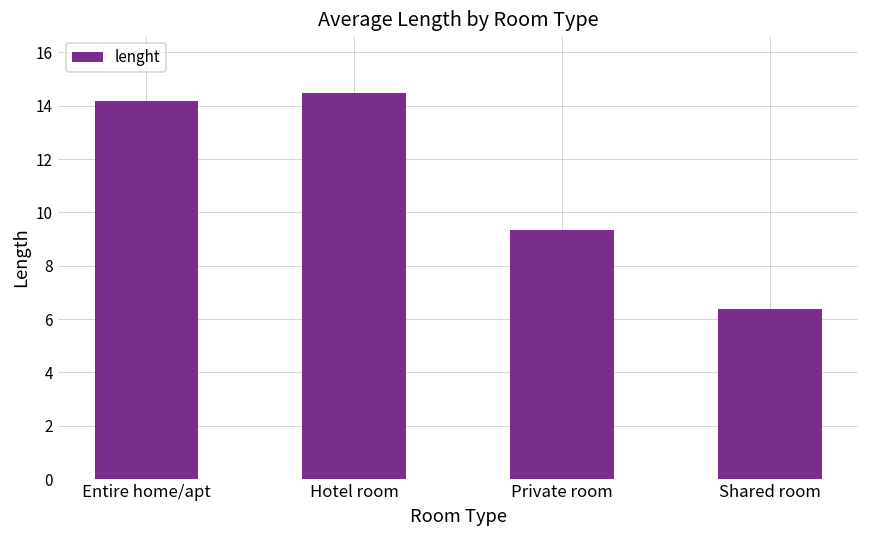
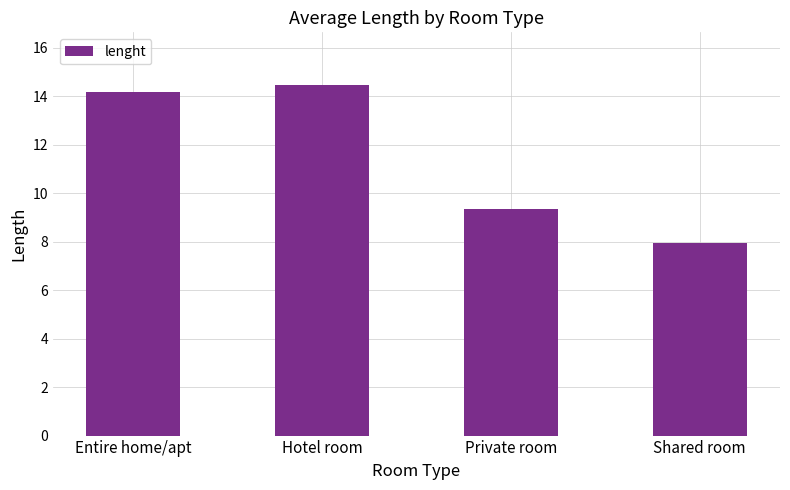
Shared room: 6.4 -> 8.0
